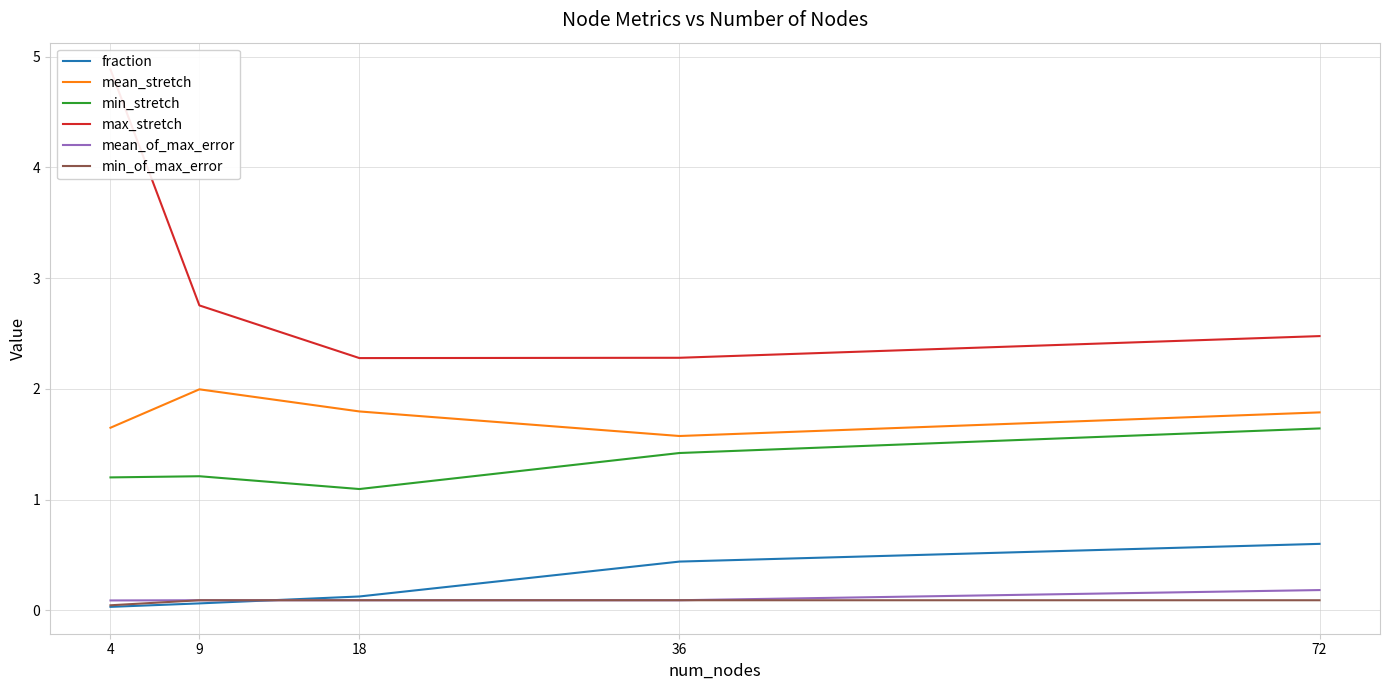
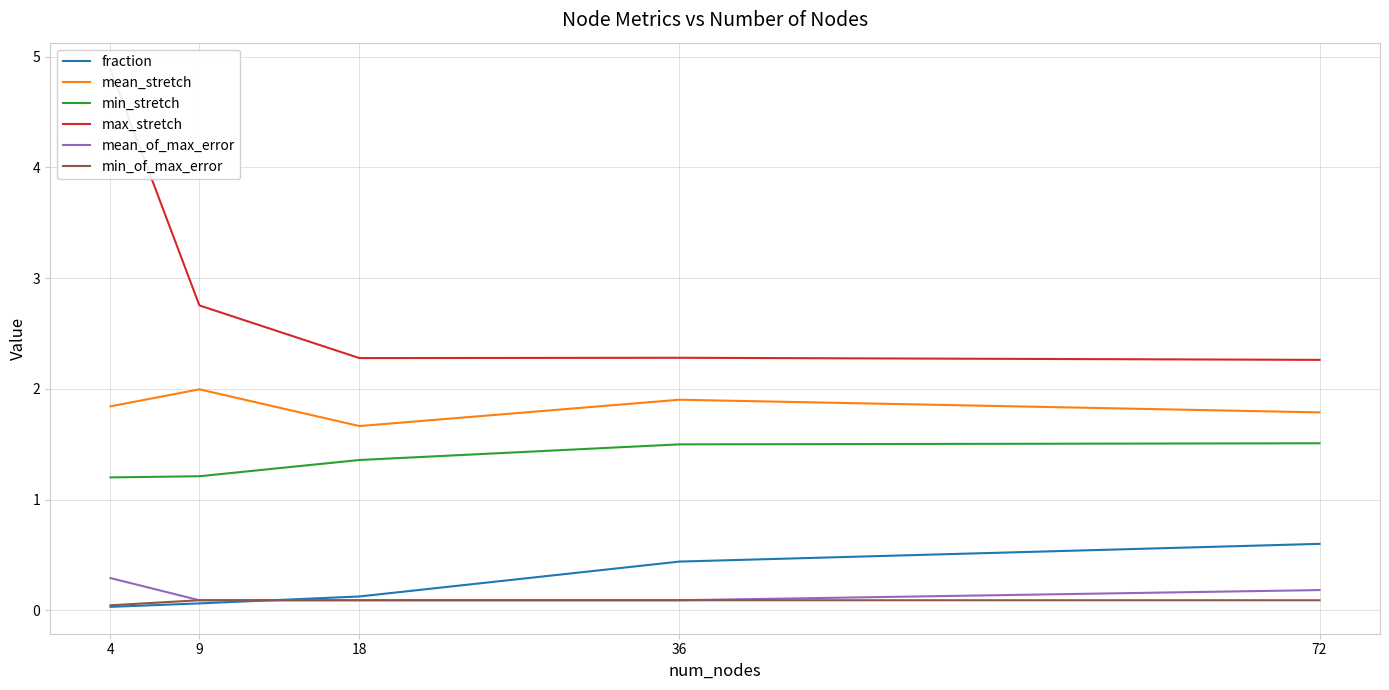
mean_stretch, 4: 1.65 -> 1.84
mean_of_max_error, 4: 0.09 -> 0.29
mean_stretch, 18: 1.80 -> 1.66
min_stretch, 18: 1.09 -> 1.36
mean_stretch, 36: 1.57 -> 1.90
min_stretch, 36: 1.42 -> 1.50
min_stretch, 72: 1.64 -> 1.51
max_stretch, 72: 2.48 -> 2.26
